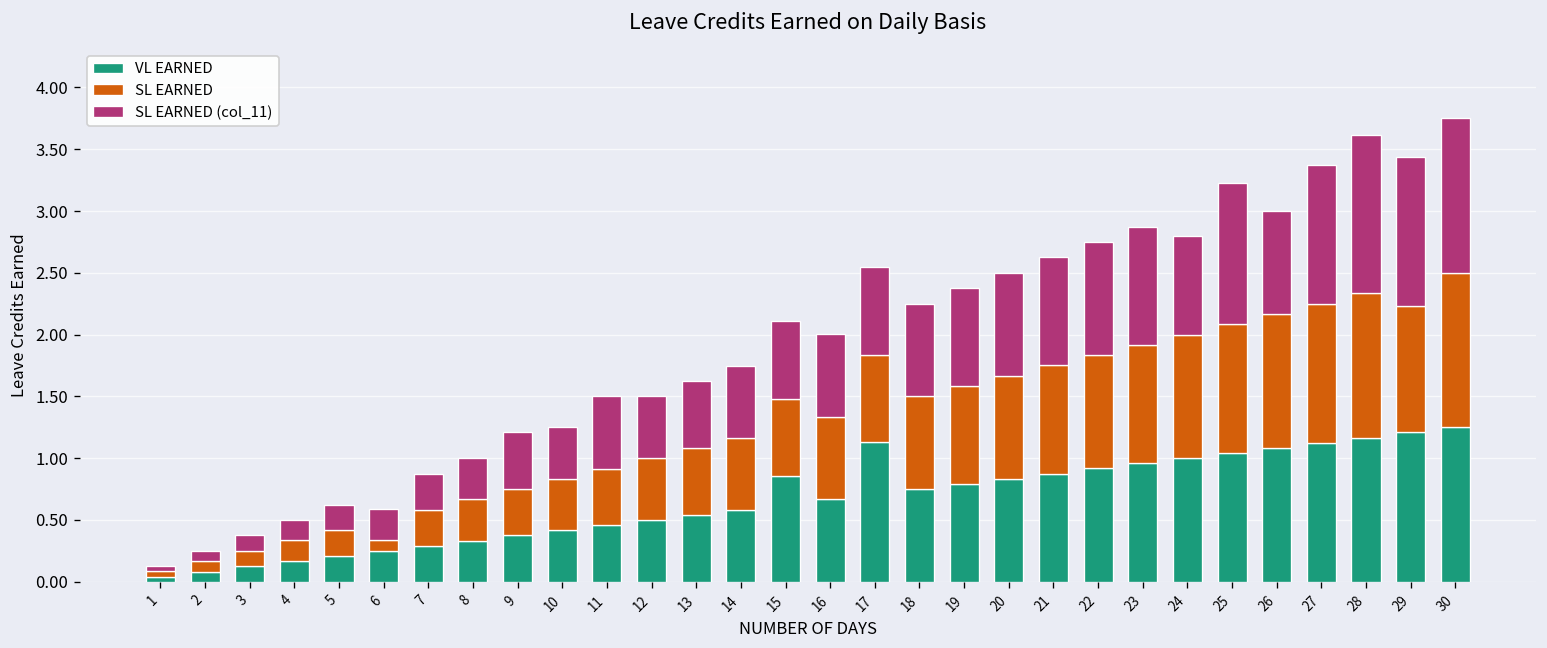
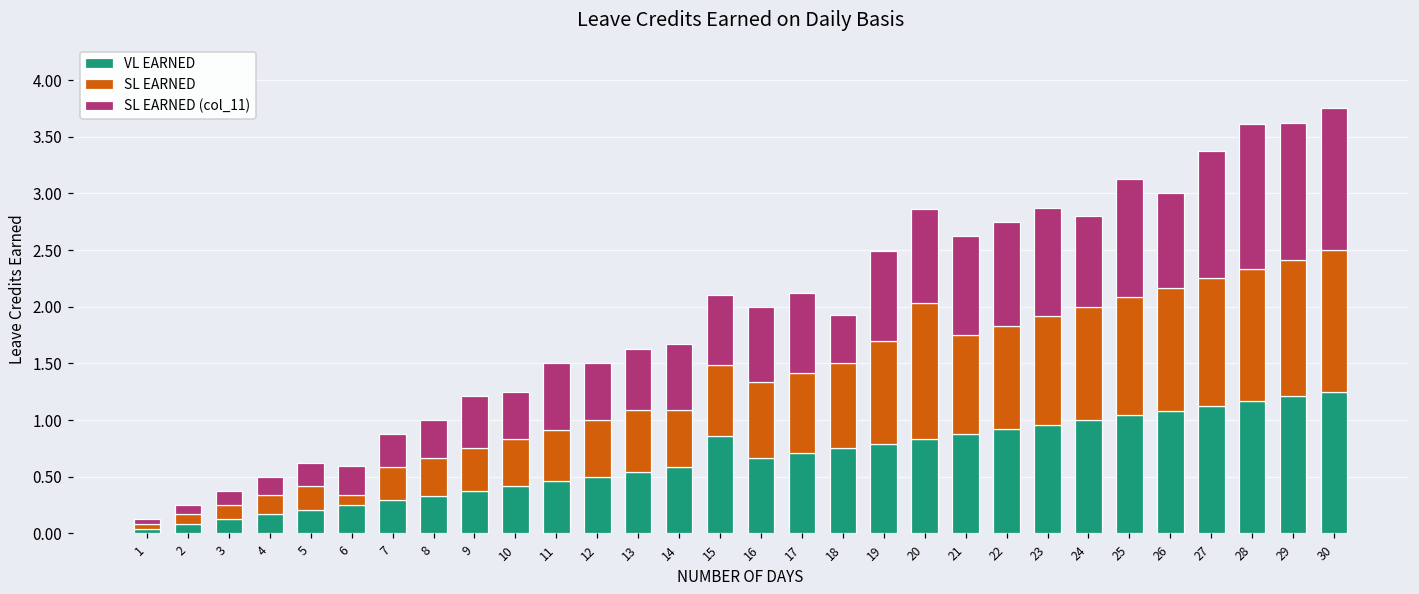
SL EARNED, 14: 0.58 -> 0.50
VL EARNED, 17: 1.13 -> 0.71
SL EARNED (col_11), 18: 0.75 -> 0.43
SL EARNED, 19: 0.79 -> 0.91
SL EARNED, 20: 0.83 -> 1.20
SL EARNED (col_11), 25: 1.14 -> 1.04
SL EARNED, 29: 1.02 -> 1.21
